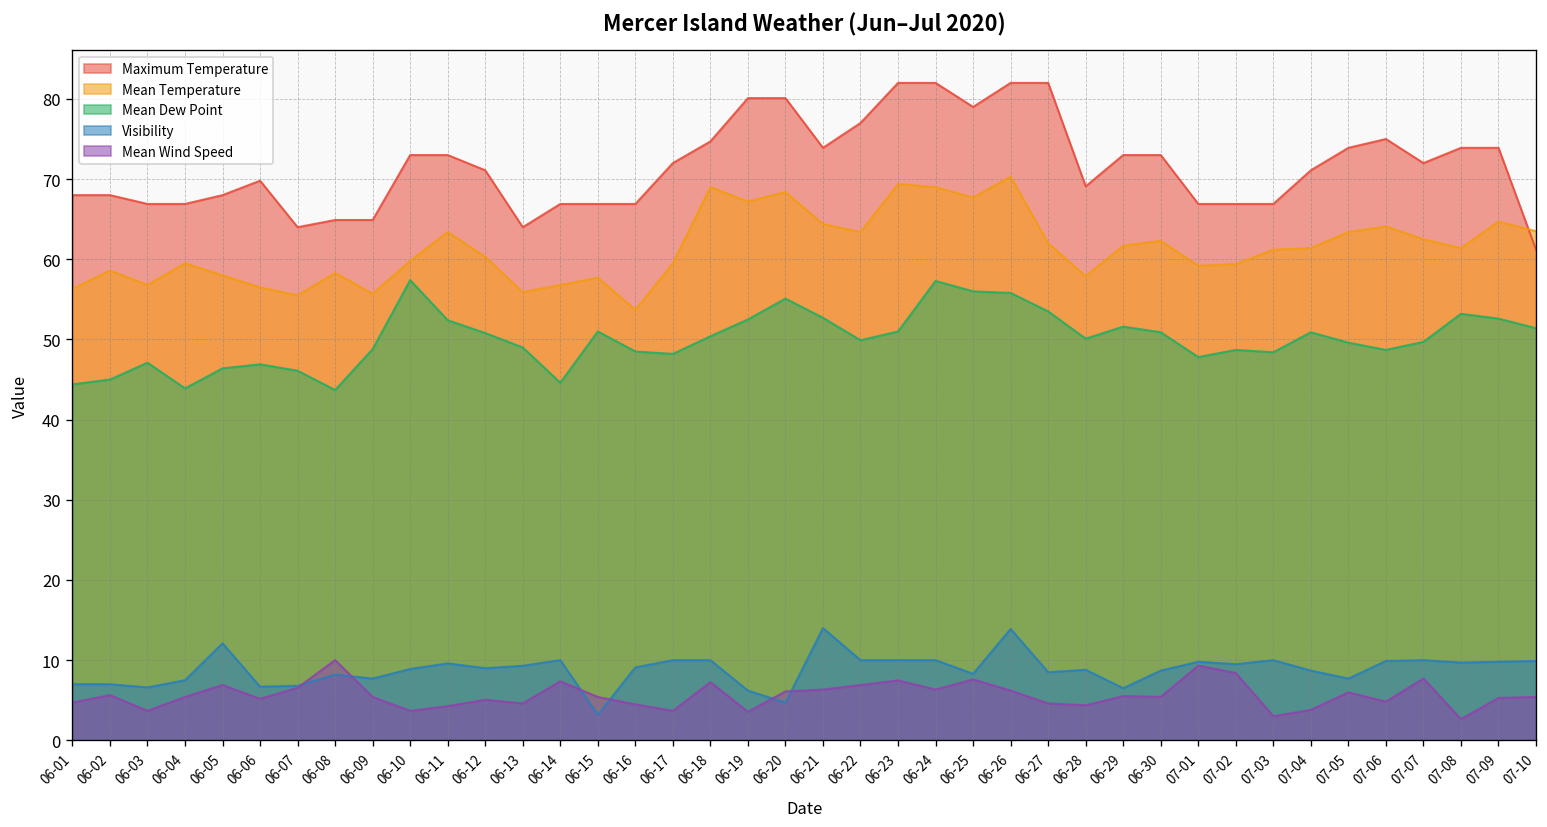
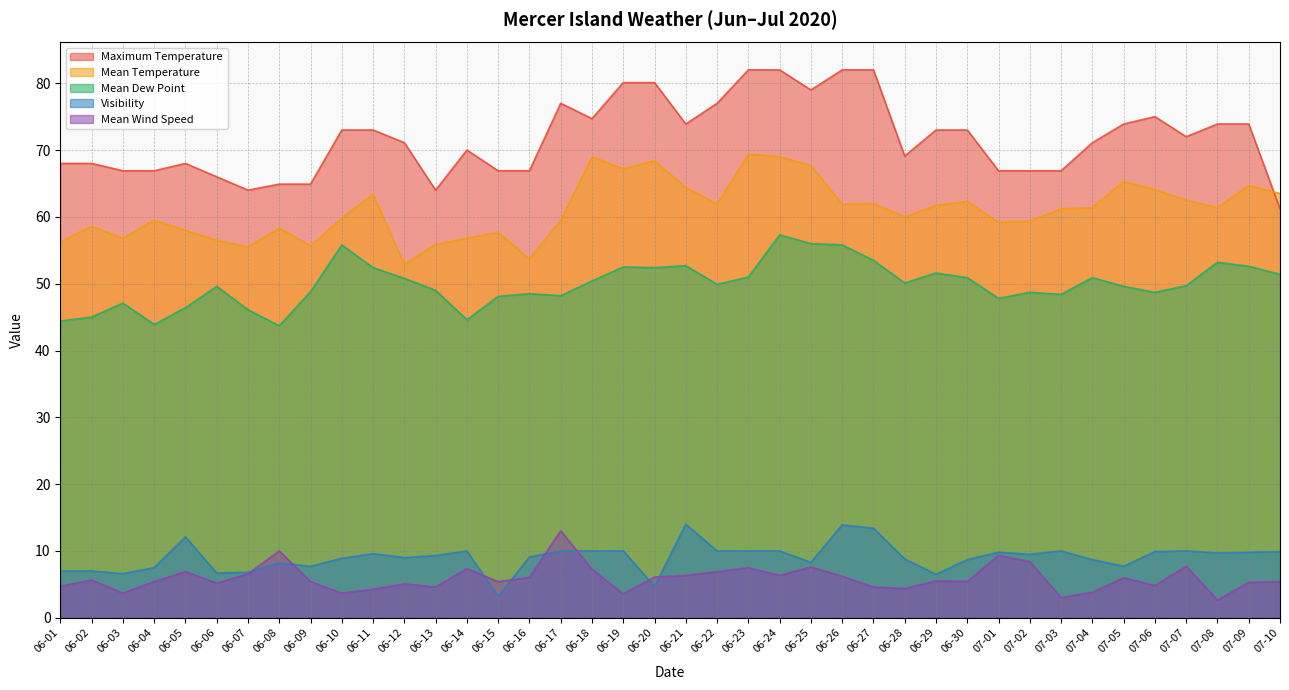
Maximum Temperature, 06-06: 70 -> 66
Mean Dew Point, 06-06: 47 -> 50
Mean Dew Point, 06-10: 57 -> 56
Mean Temperature, 06-12: 60 -> 53
Maximum Temperature, 06-14: 67 -> 70
Mean Dew Point, 06-15: 51 -> 48
Mean Wind Speed, 06-16: 4 -> 6
Maximum Temperature, 06-17: 72 -> 77
Mean Wind Speed, 06-17: 4 -> 13
Visibility, 06-19: 6 -> 10
Mean Dew Point, 06-20: 55 -> 52
Mean Temperature, 06-22: 63 -> 62
Mean Temperature, 06-26: 70 -> 62
Visibility, 06-27: 9 -> 13
Mean Temperature, 06-28: 58 -> 60
Mean Temperature, 07-05: 63 -> 65
